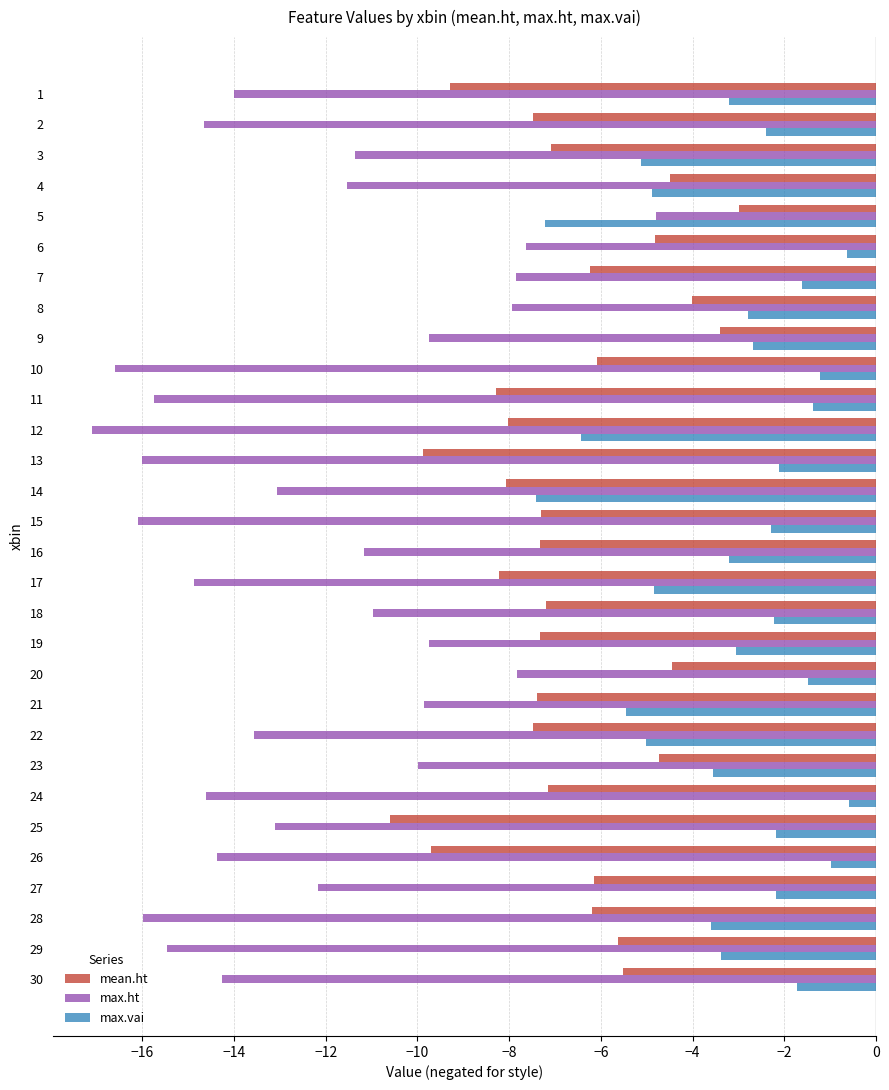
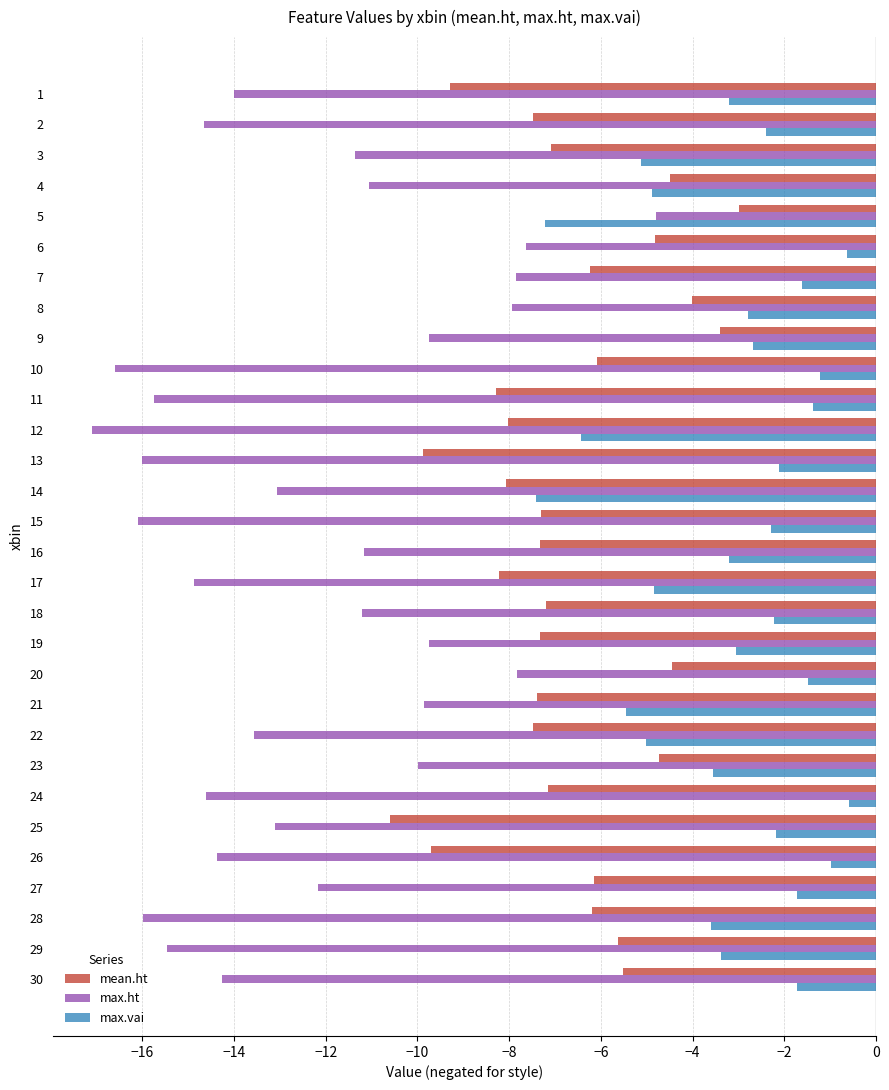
max.ht, 4: -11.5 -> -11.1
max.ht, 18: -11.0 -> -11.2
max.vai, 27: -2.2 -> -1.7
